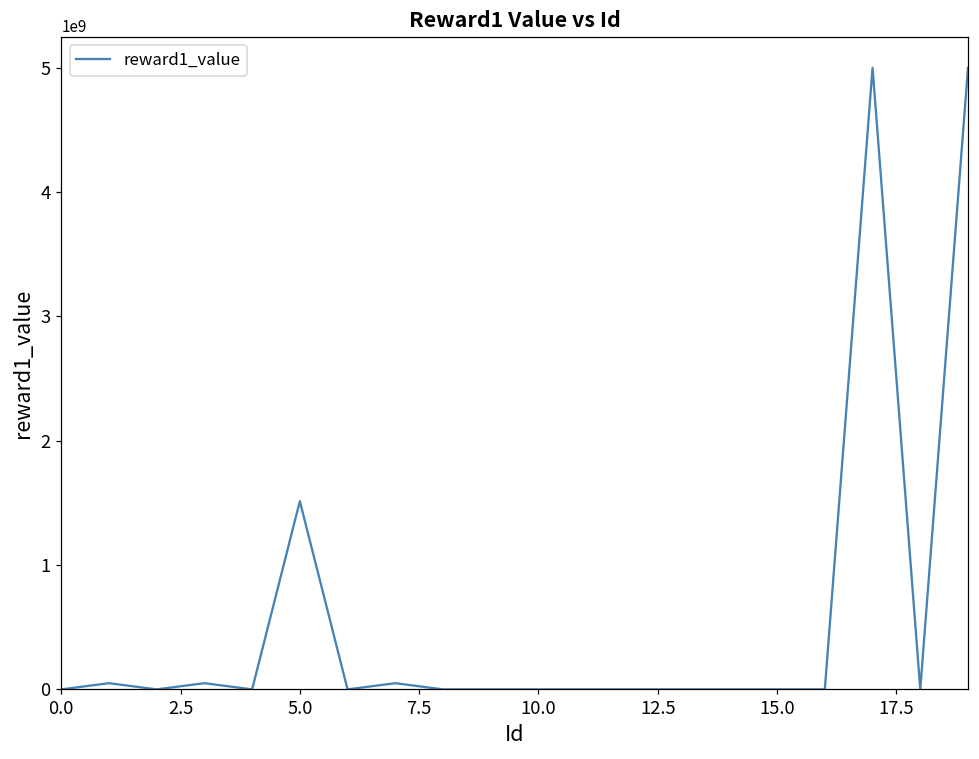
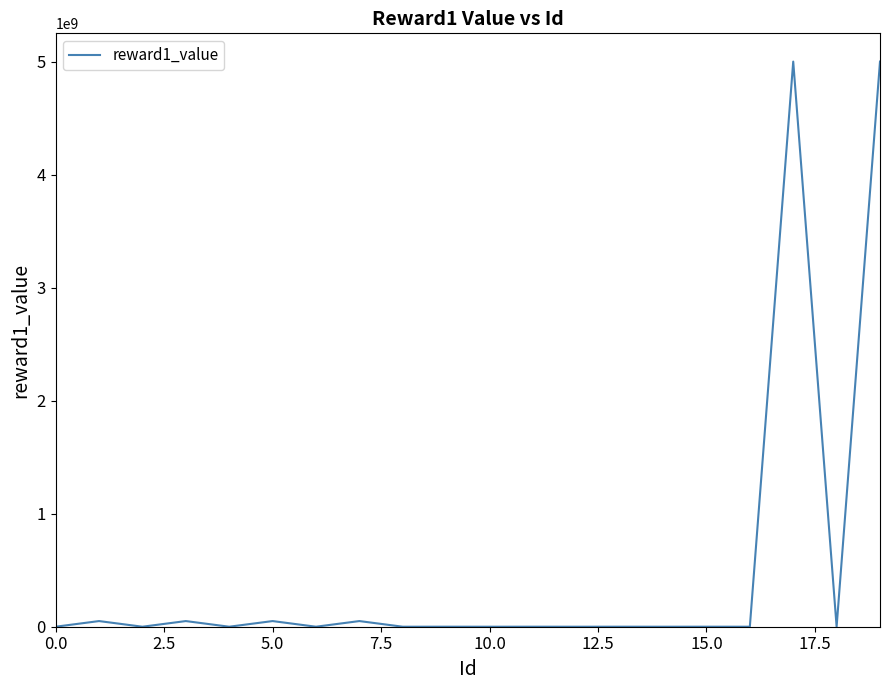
5.0: 1510000000 -> 50000000
